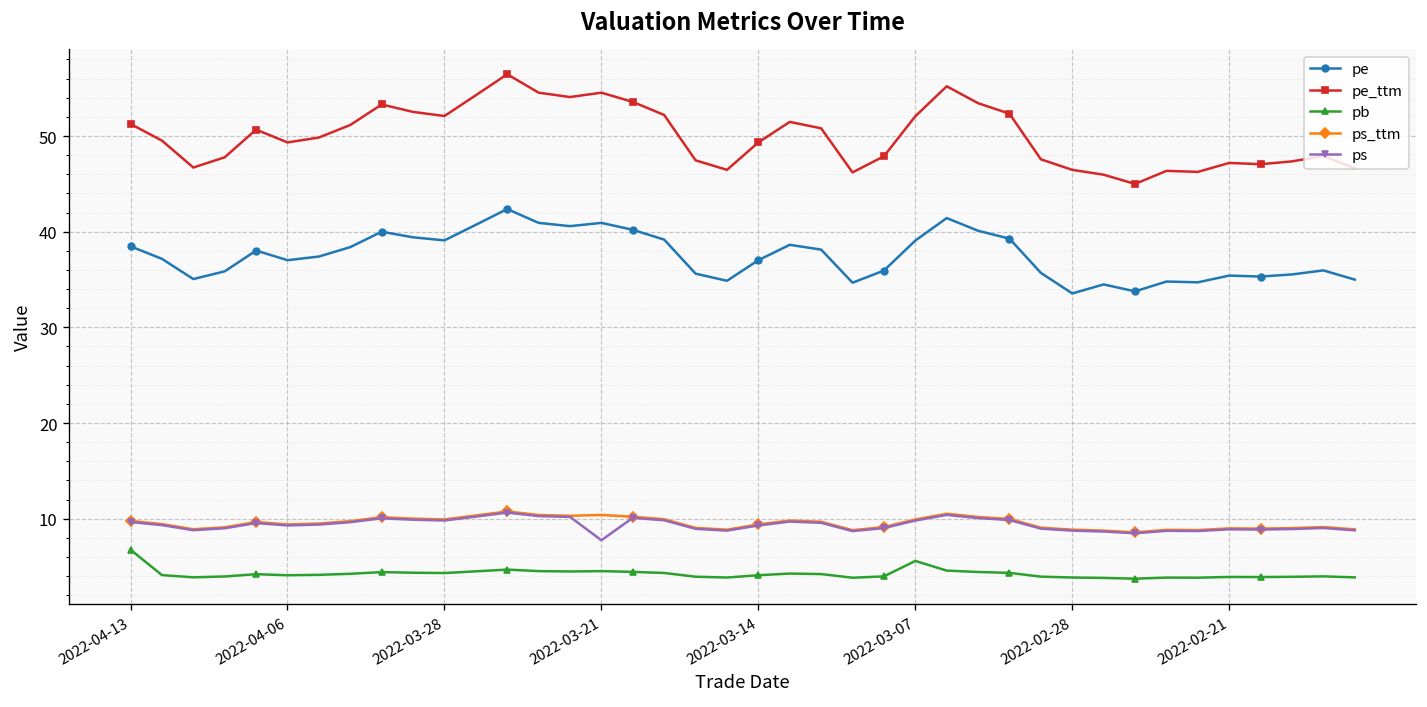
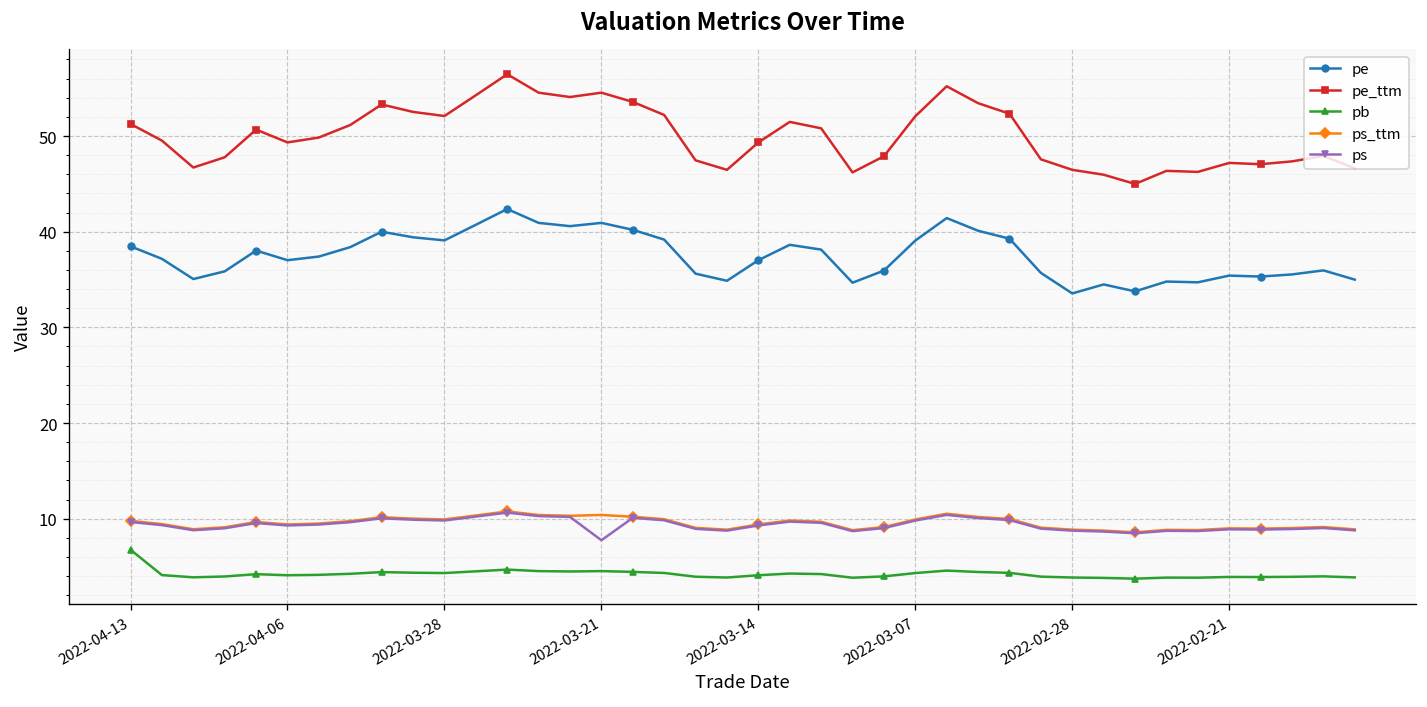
pb, 2022-03-07: 6 -> 4
